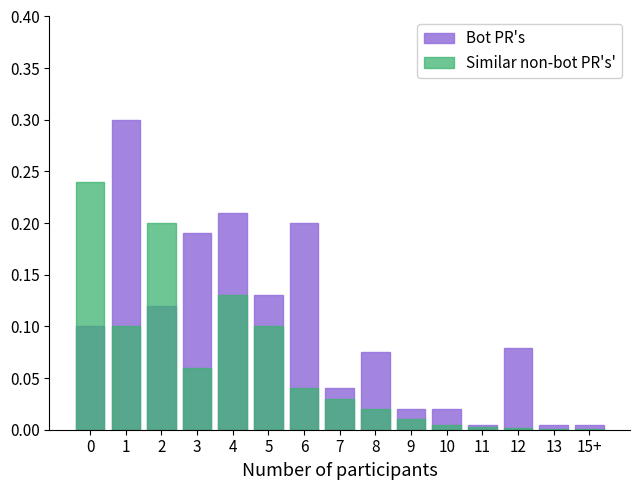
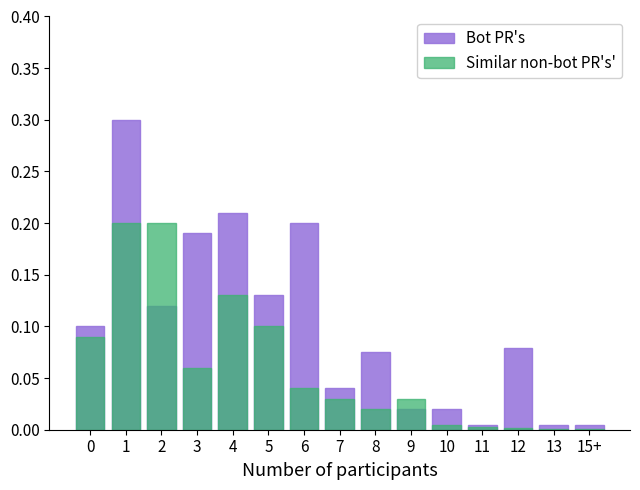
Similar non-bot PR's', 0: 0.24 -> 0.09
Similar non-bot PR's', 1: 0.1 -> 0.2
Similar non-bot PR's', 9: 0.01 -> 0.03
